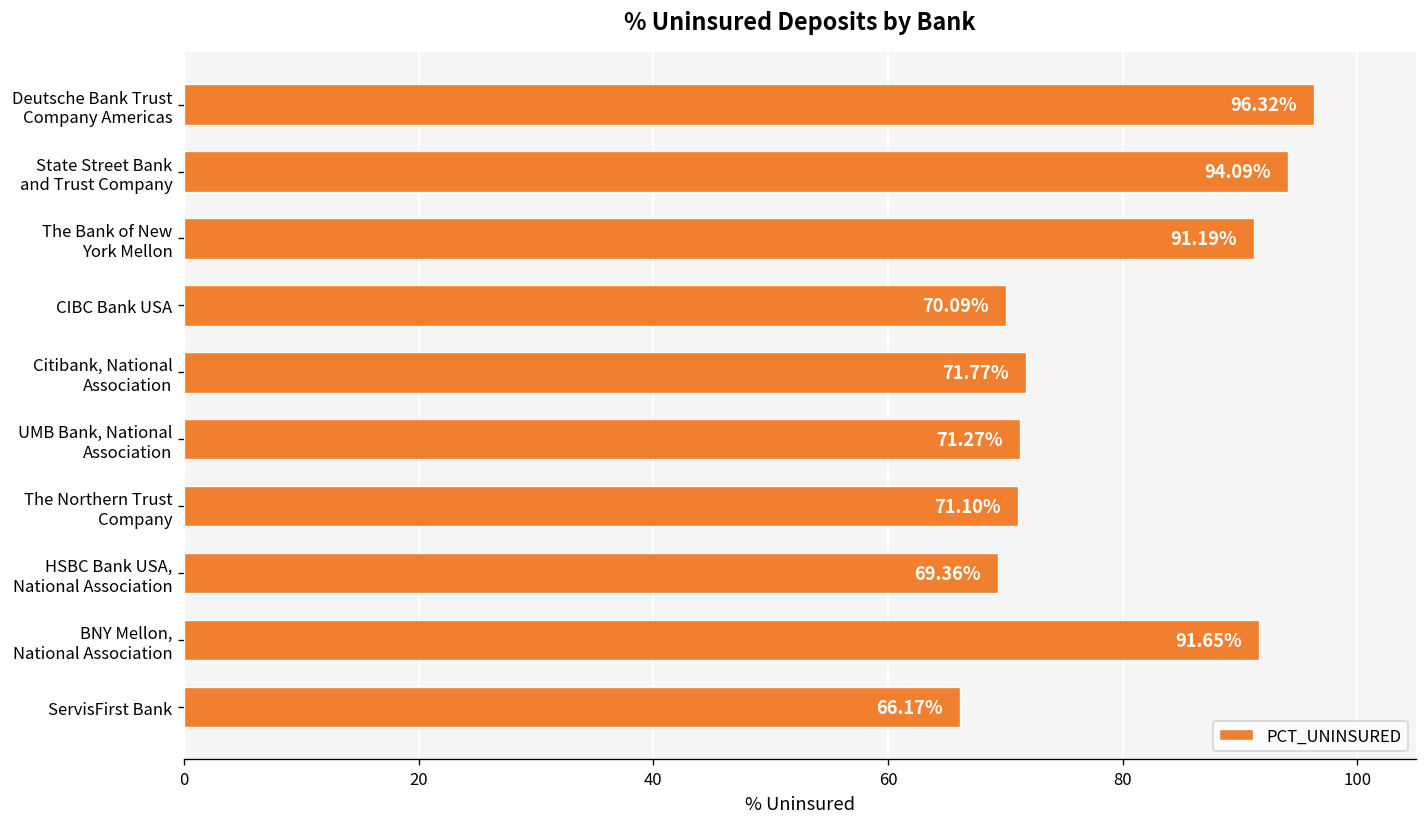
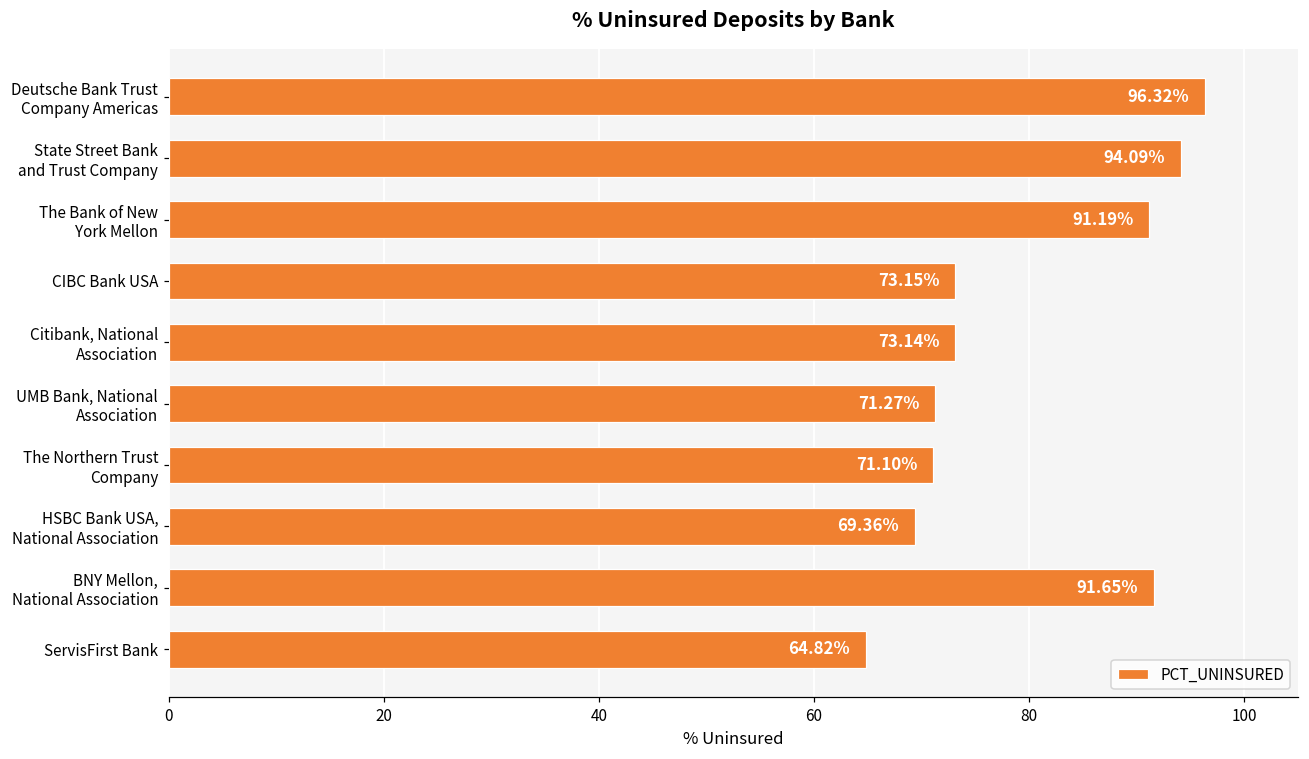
CIBC Bank USA: 70.09% -> 73.15%
Citibank, National Association: 71.77% -> 73.14%
ServisFirst Bank: 66.17% -> 64.82%
